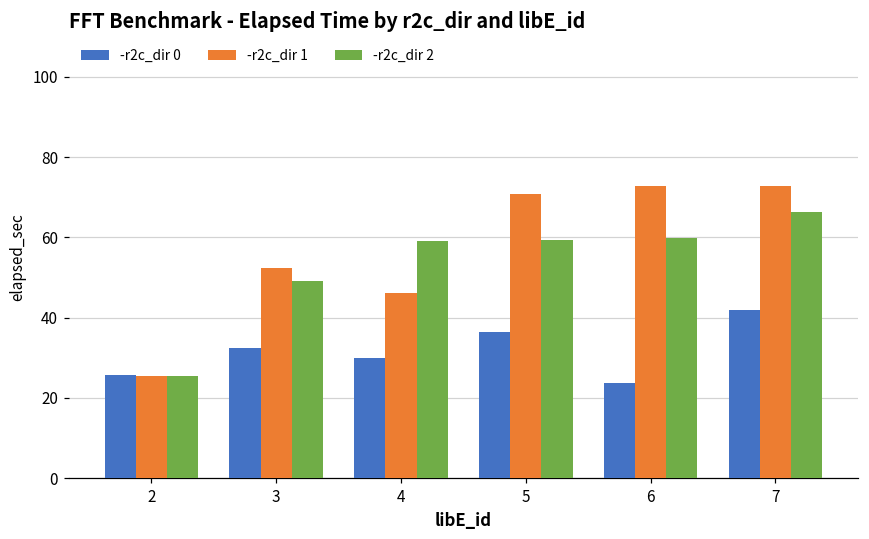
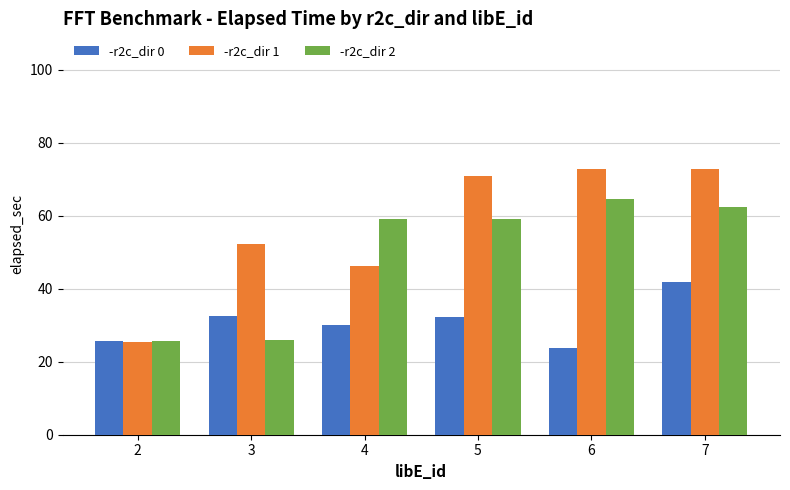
-r2c_dir 2, 3: 49 -> 26
-r2c_dir 0, 5: 36 -> 32
-r2c_dir 2, 6: 60 -> 65
-r2c_dir 2, 7: 66 -> 63
